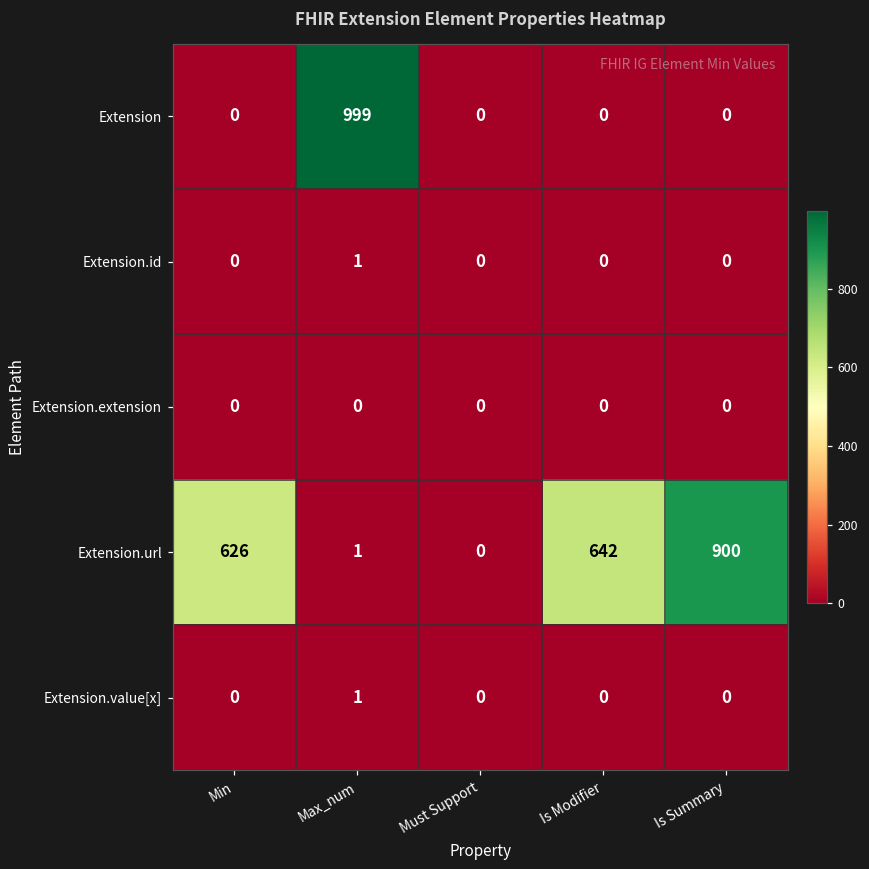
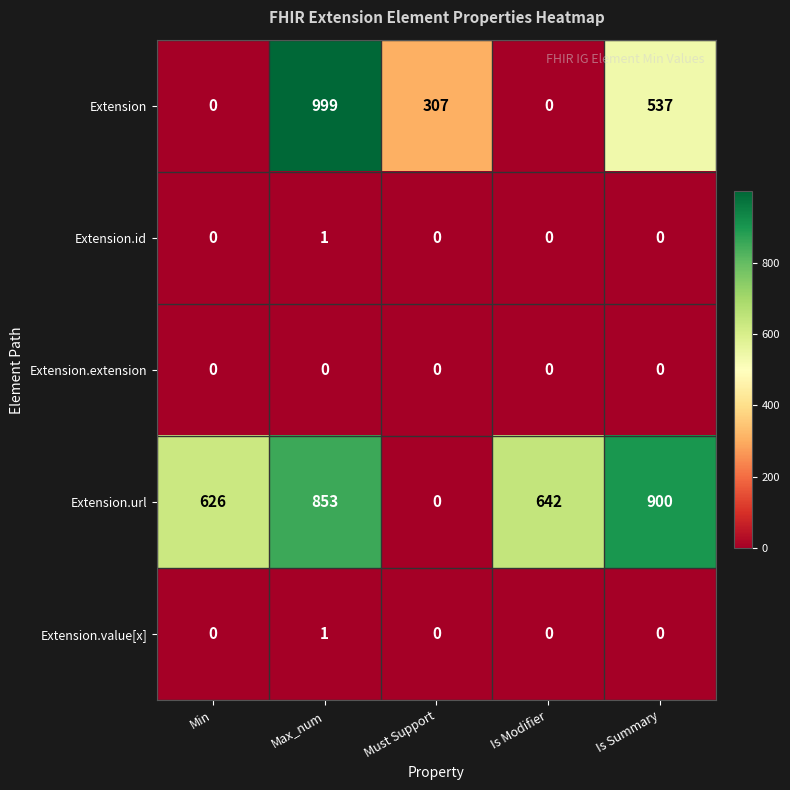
Extension, Must Support: 0 -> 307
Extension, Is Summary: 0 -> 537
Extension.url, Max_num: 1 -> 853
